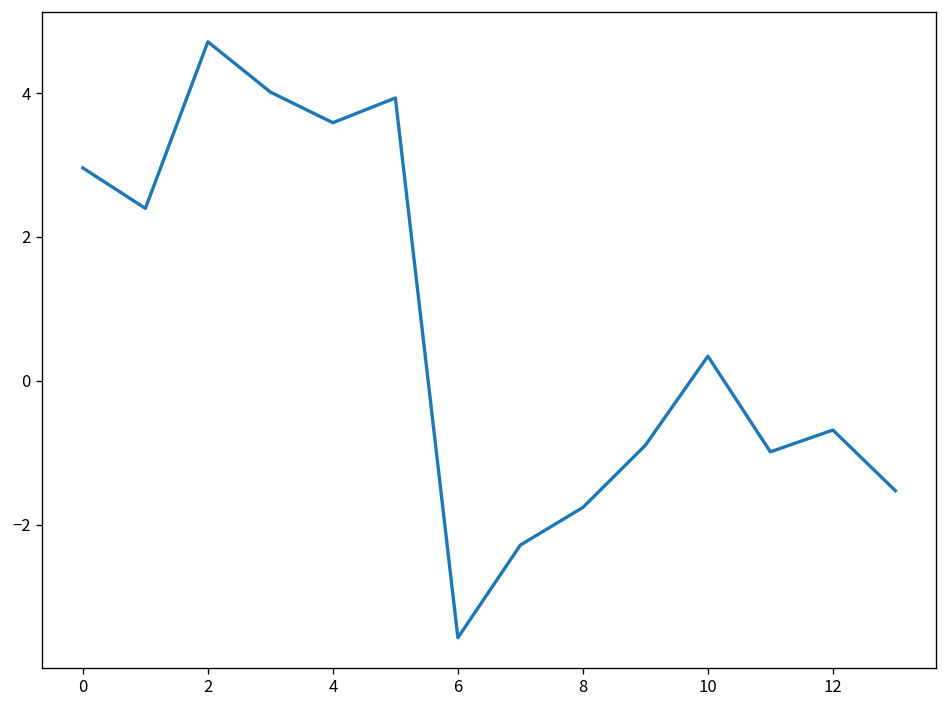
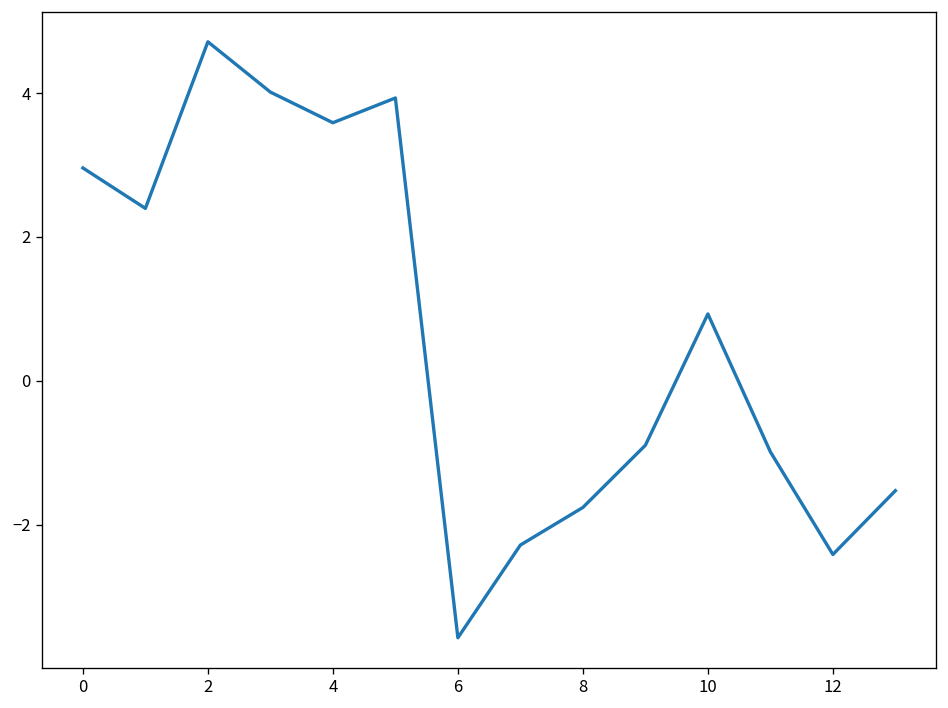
10: 0.3 -> 0.9
12: -0.7 -> -2.4
